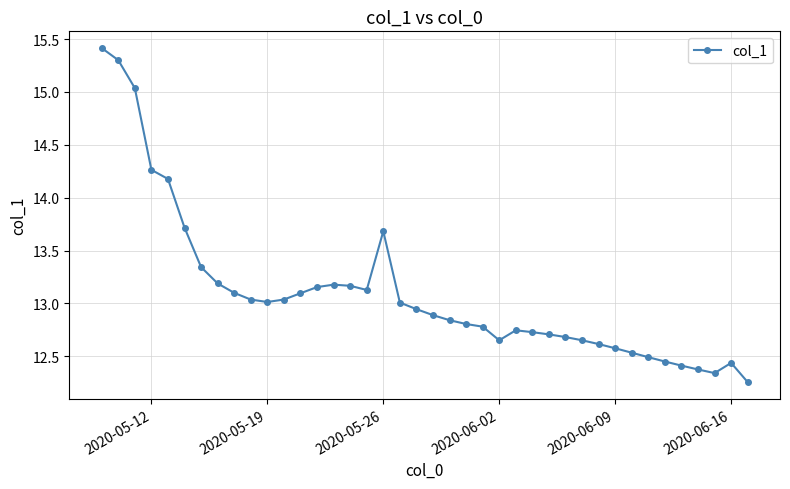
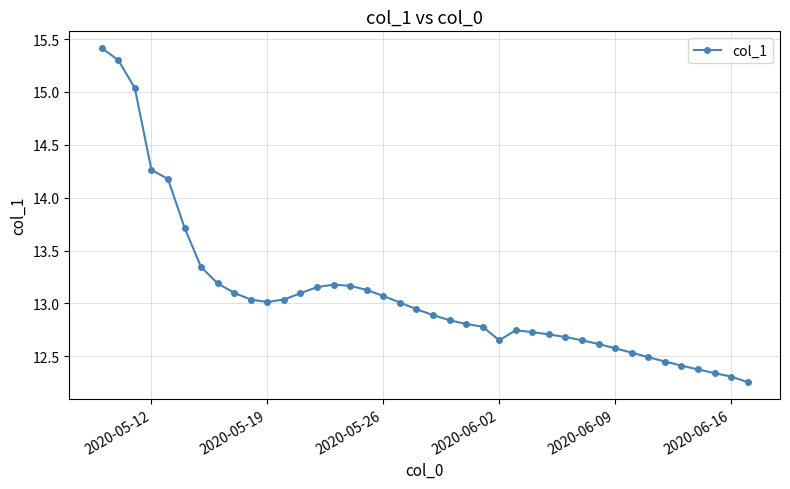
2020-05-26: 13.68 -> 13.07
2020-06-16: 12.44 -> 12.31
